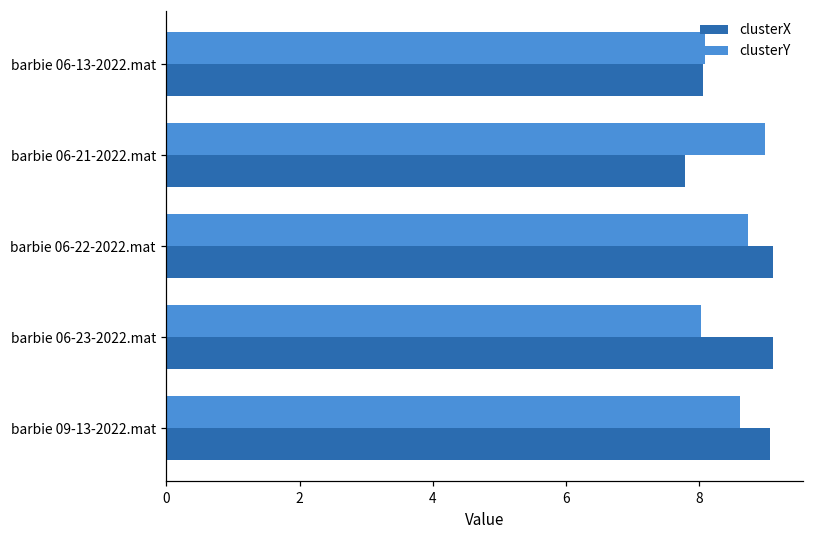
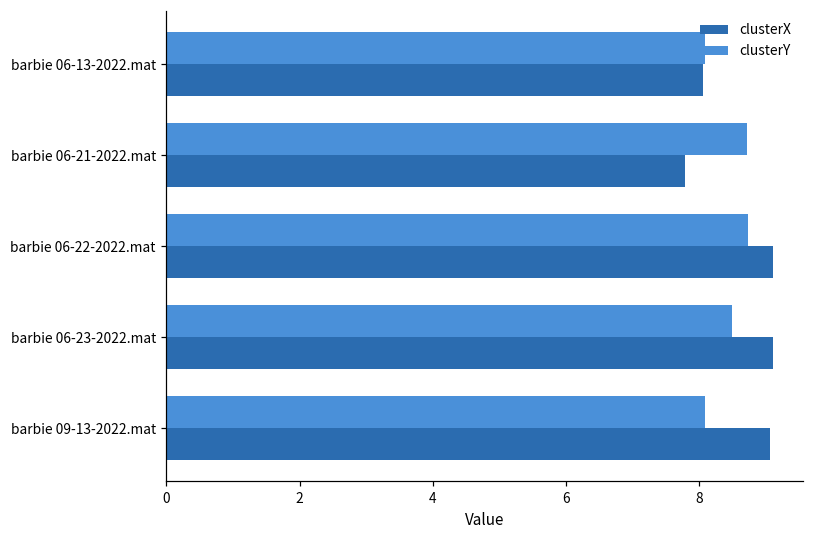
clusterY, barbie 06-21-2022.mat: 9.0 -> 8.7
clusterY, barbie 06-23-2022.mat: 8.0 -> 8.5
clusterY, barbie 09-13-2022.mat: 8.6 -> 8.1
